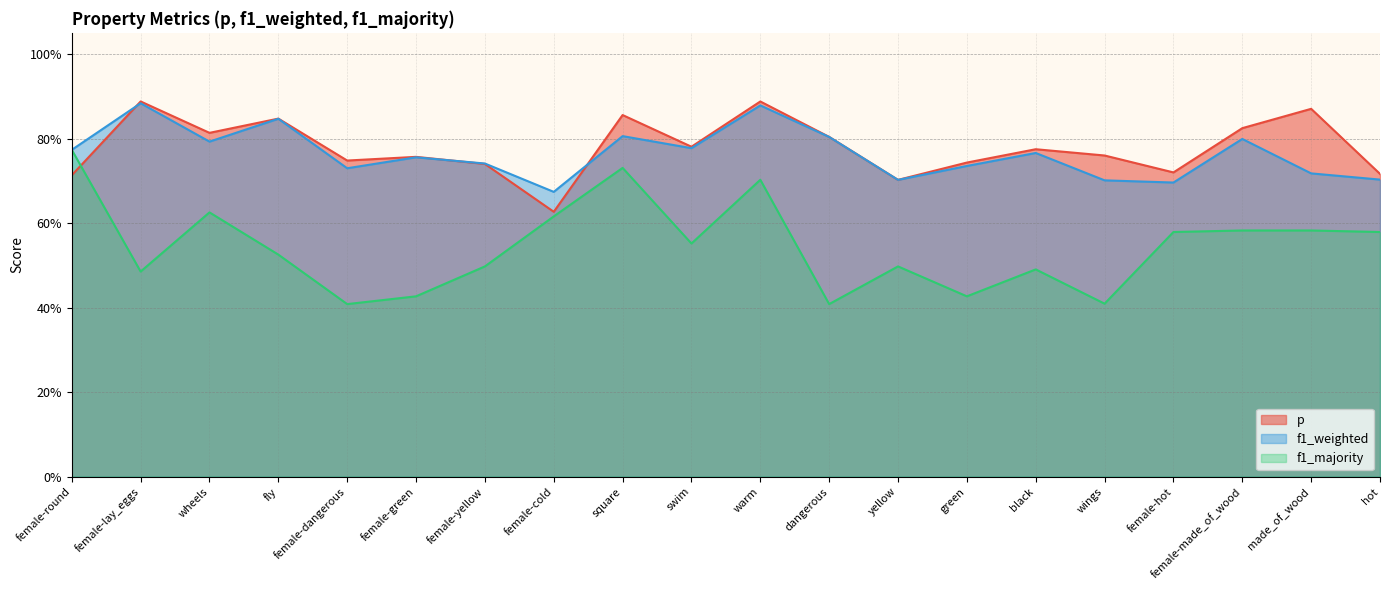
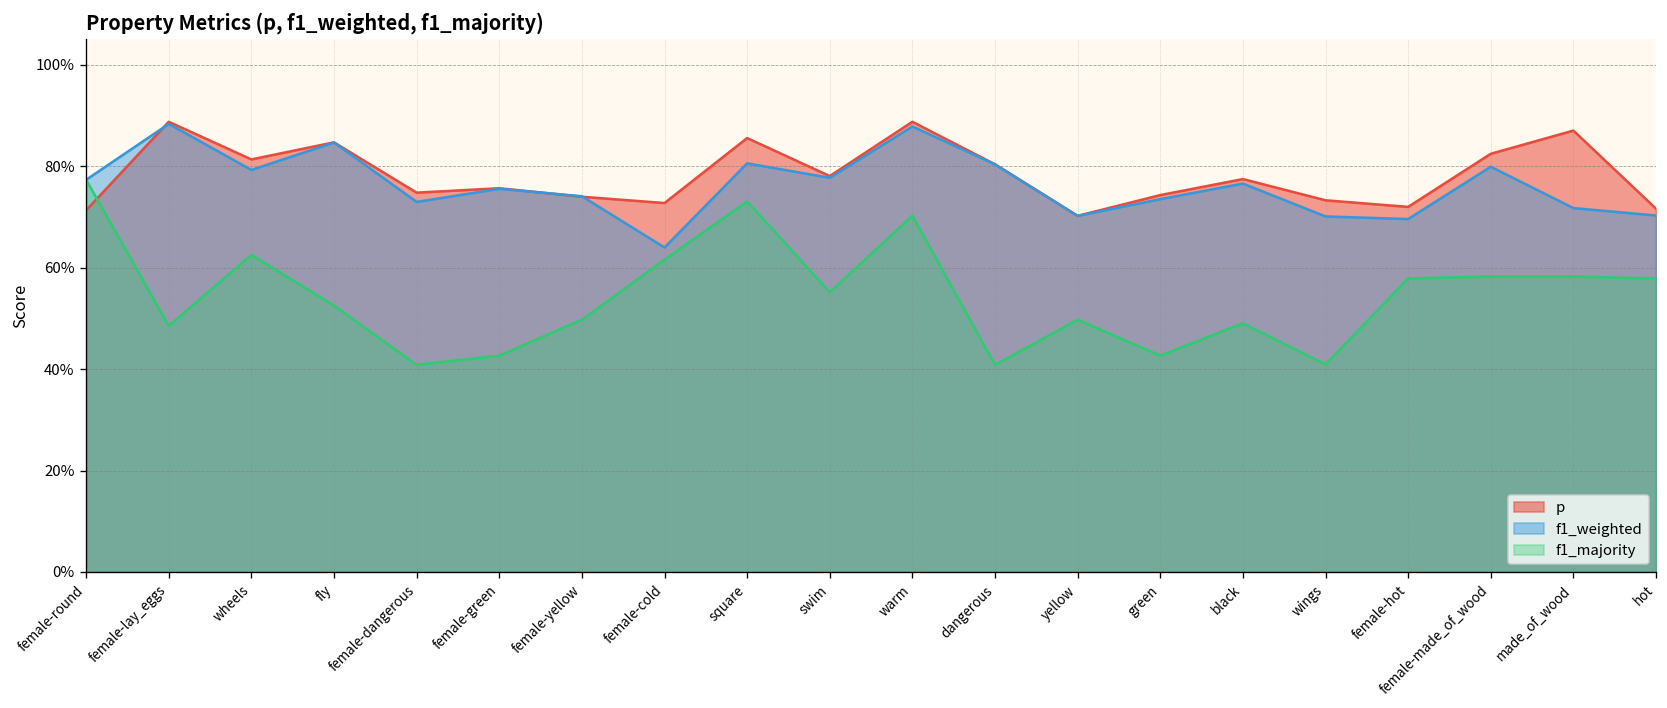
p, female-cold: 63% -> 73%
f1_weighted, female-cold: 67% -> 64%
p, wings: 76% -> 73%
